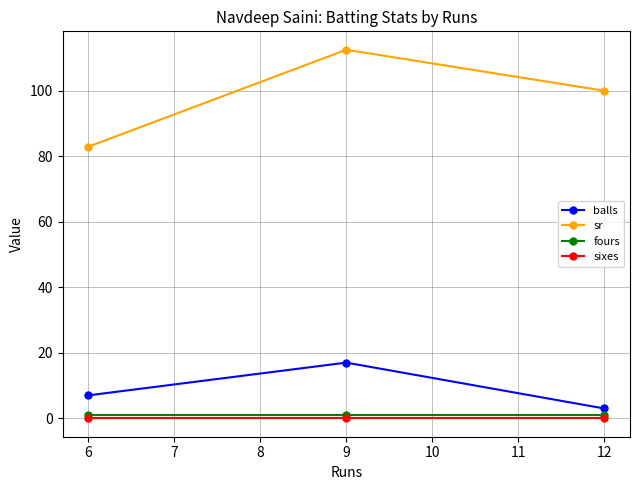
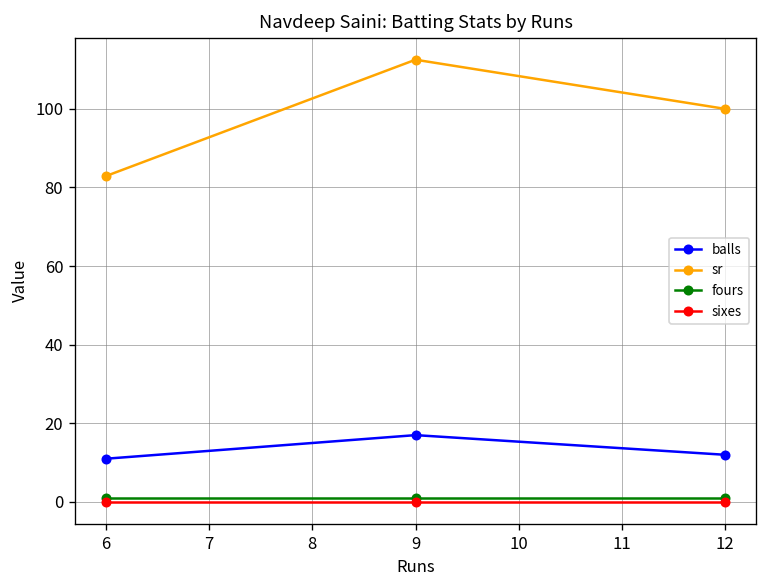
balls, 6: 7 -> 11
balls, 12: 3 -> 12
